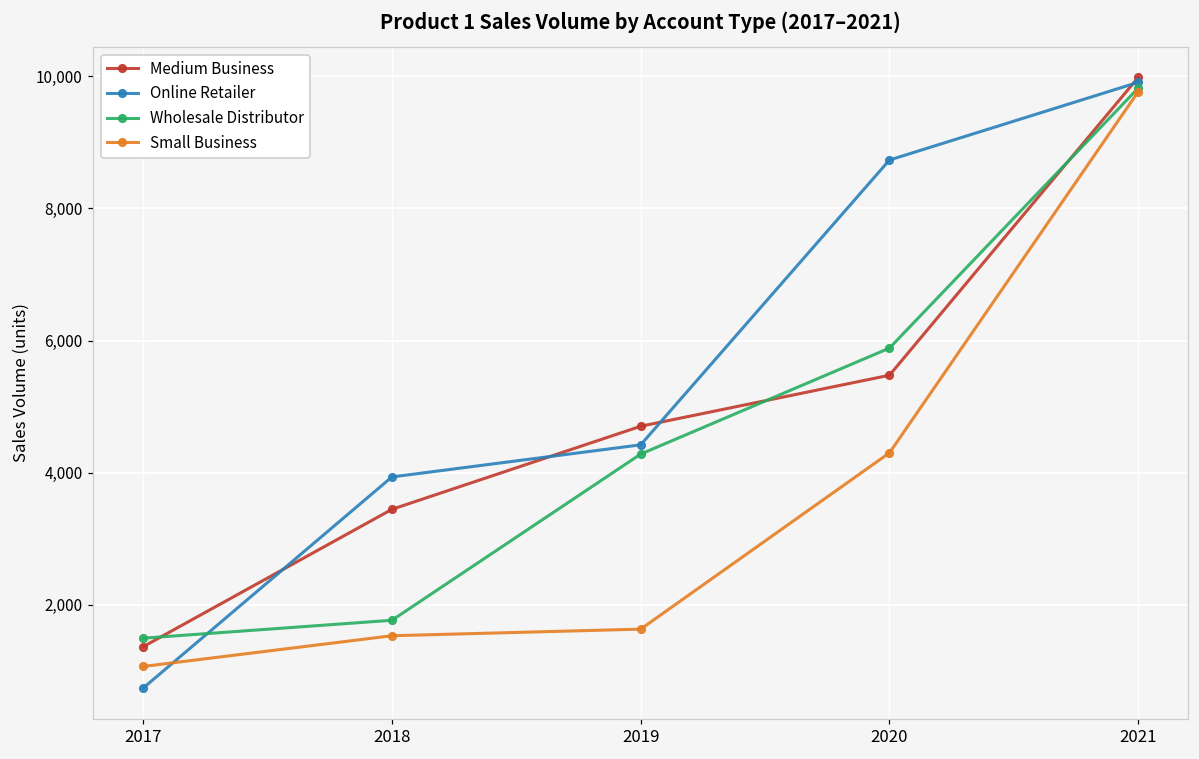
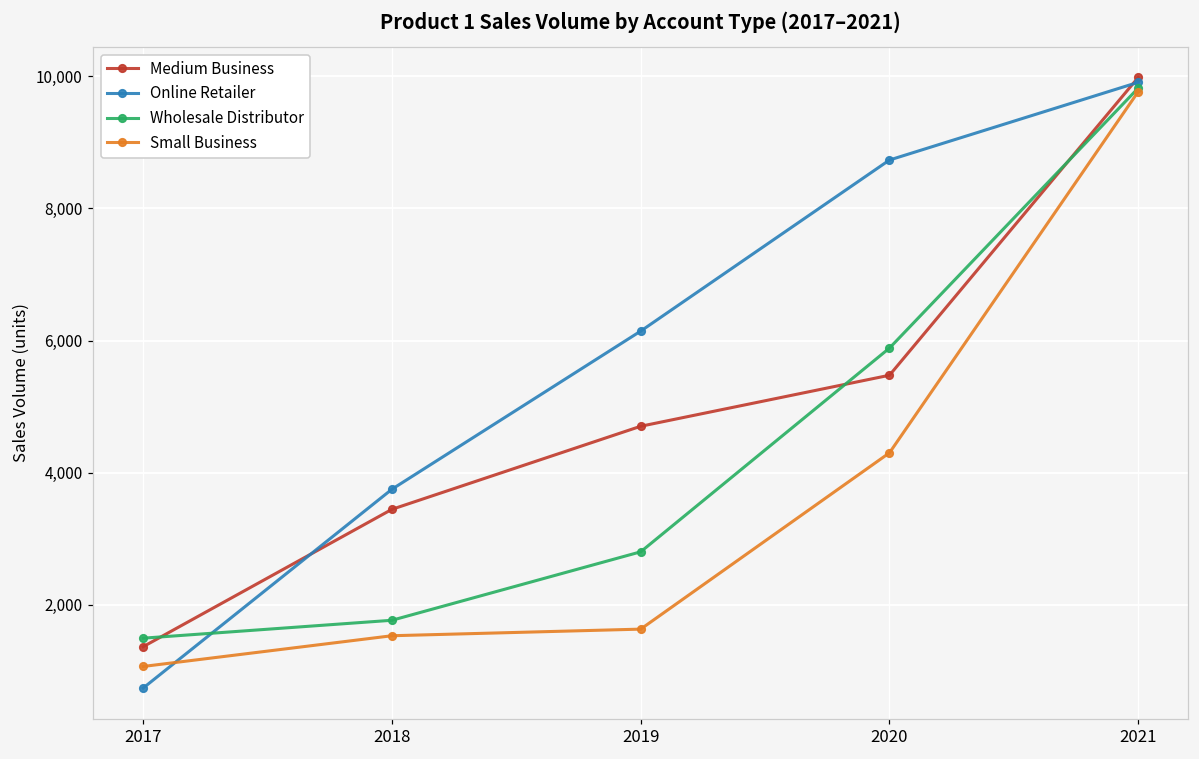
Online Retailer, 2018: 3,900 -> 3,800
Online Retailer, 2019: 4,400 -> 6,100
Wholesale Distributor, 2019: 4,300 -> 2,800
